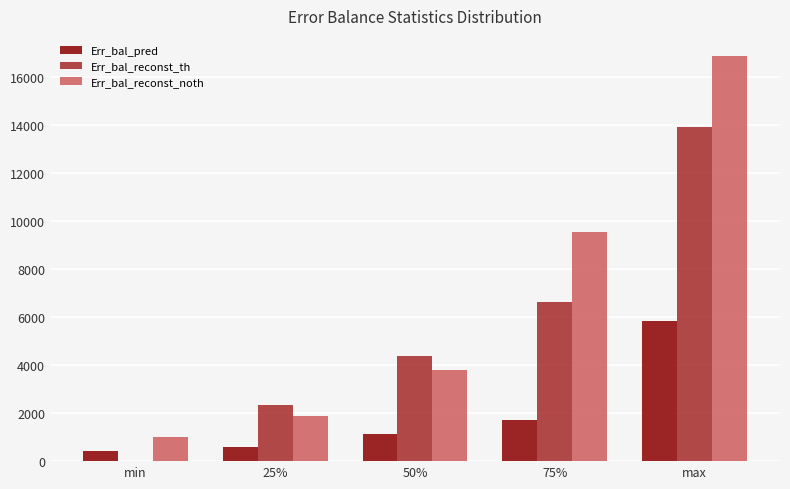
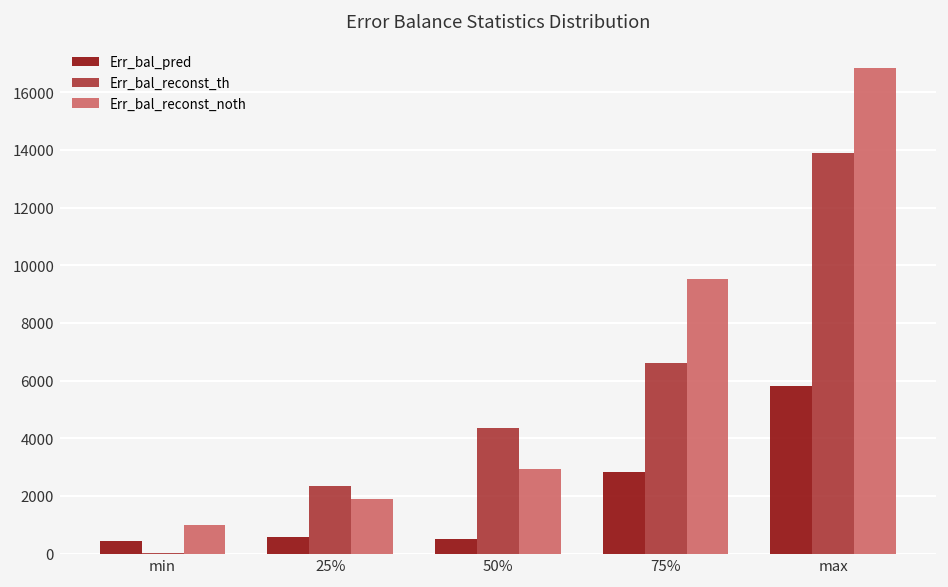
Err_bal_pred, 50%: 1100 -> 500
Err_bal_reconst_noth, 50%: 3800 -> 2900
Err_bal_pred, 75%: 1700 -> 2800
